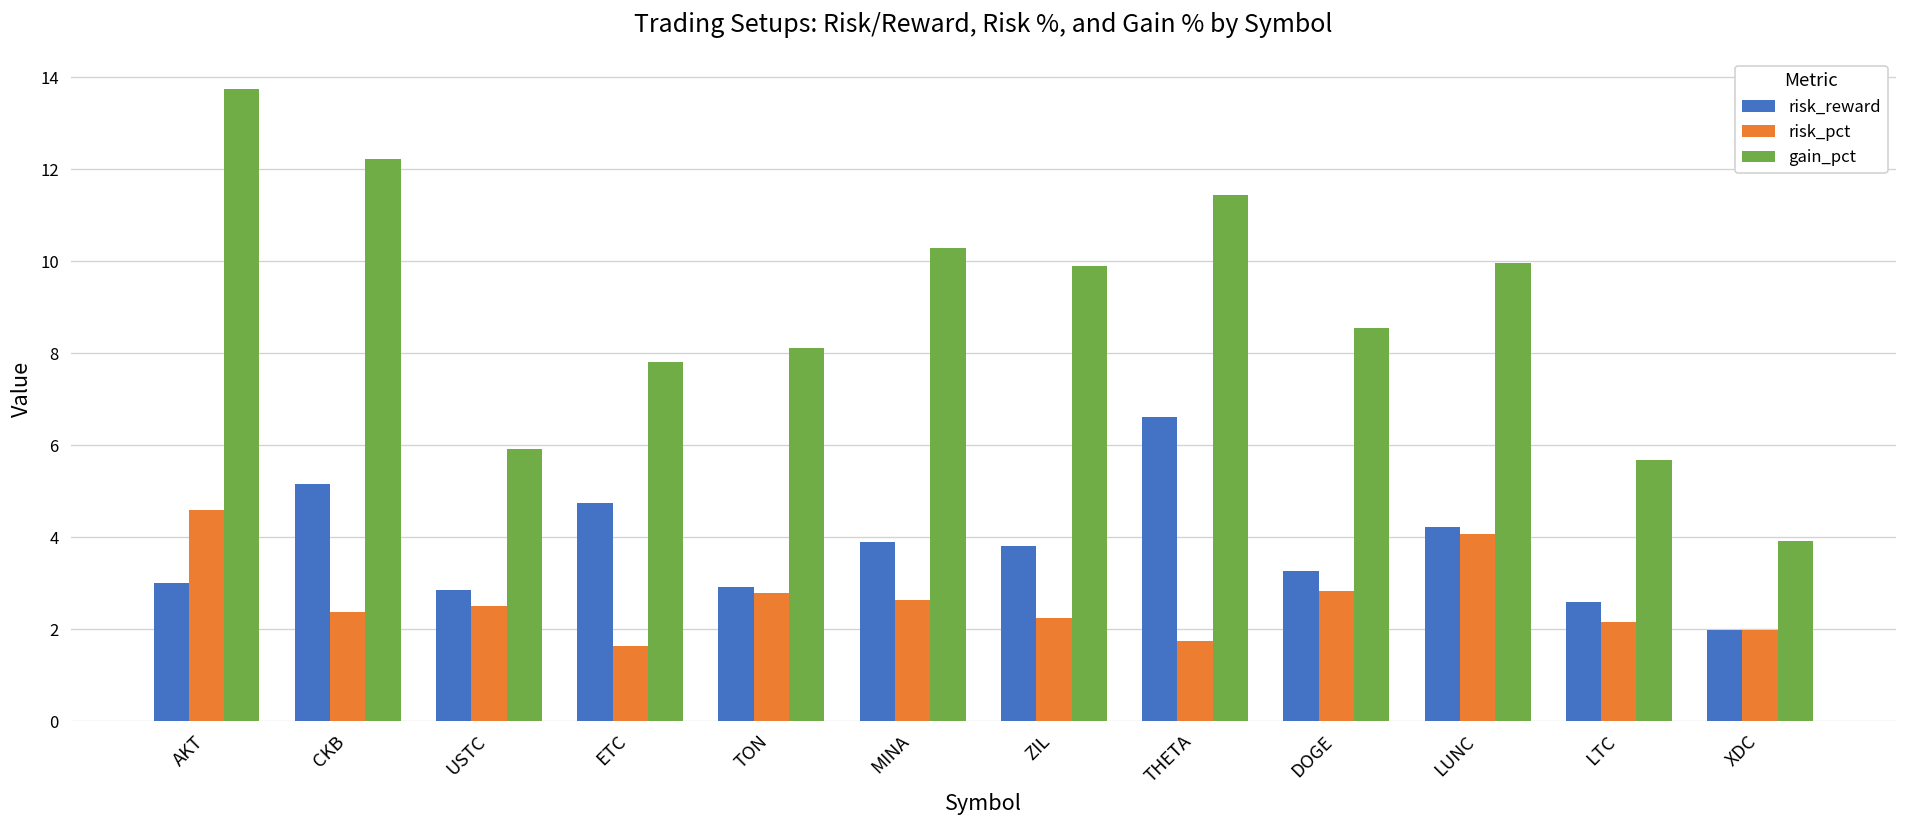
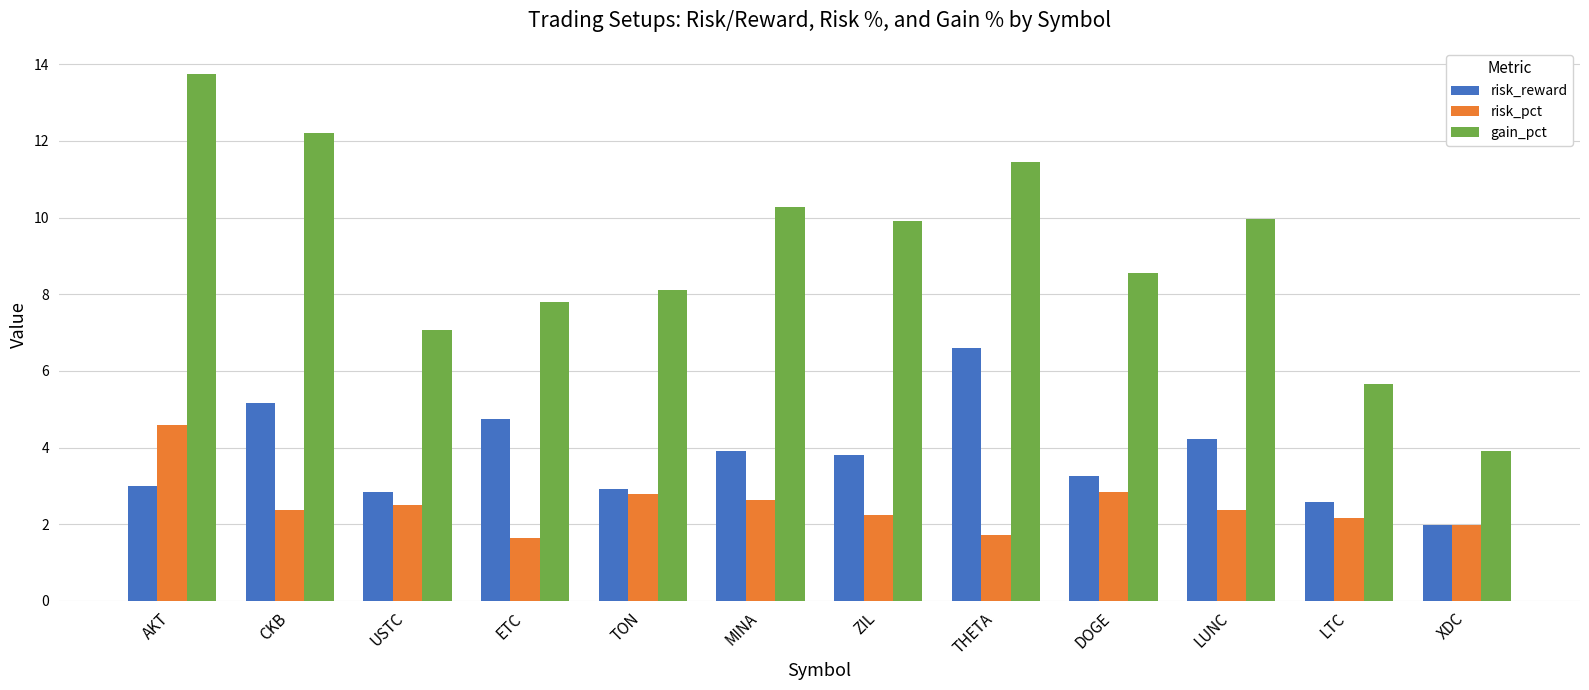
gain_pct, USTC: 5.9 -> 7.1
risk_pct, LUNC: 4.1 -> 2.4
